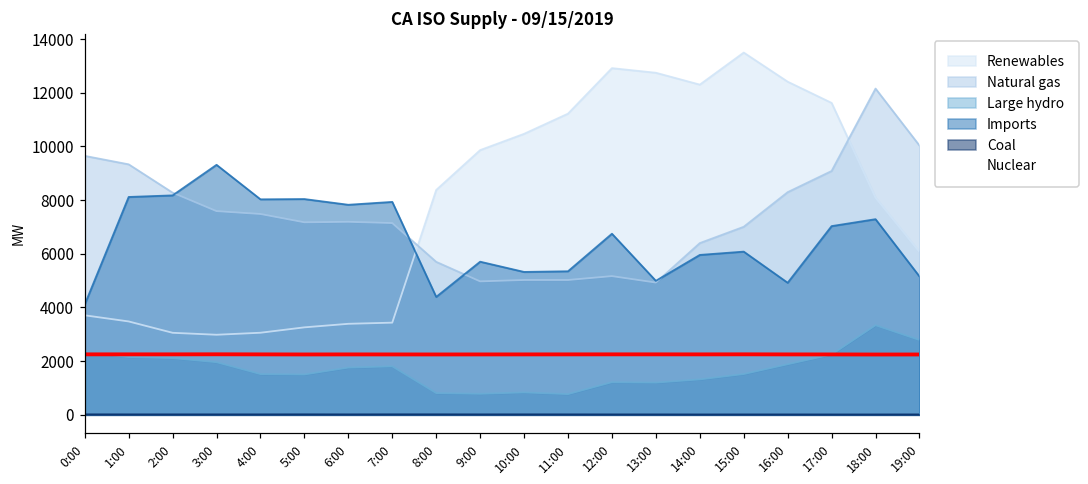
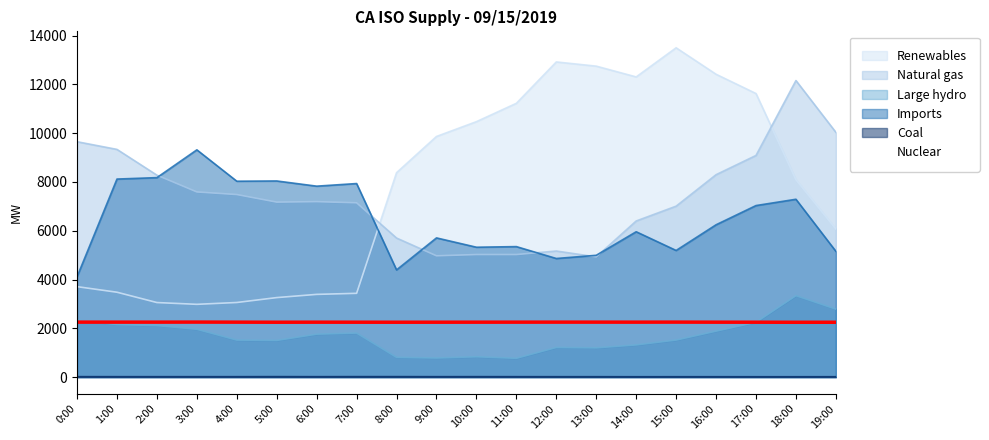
Imports, 12:00: 6700 -> 4900
Imports, 15:00: 6100 -> 5200
Imports, 16:00: 4900 -> 6200
